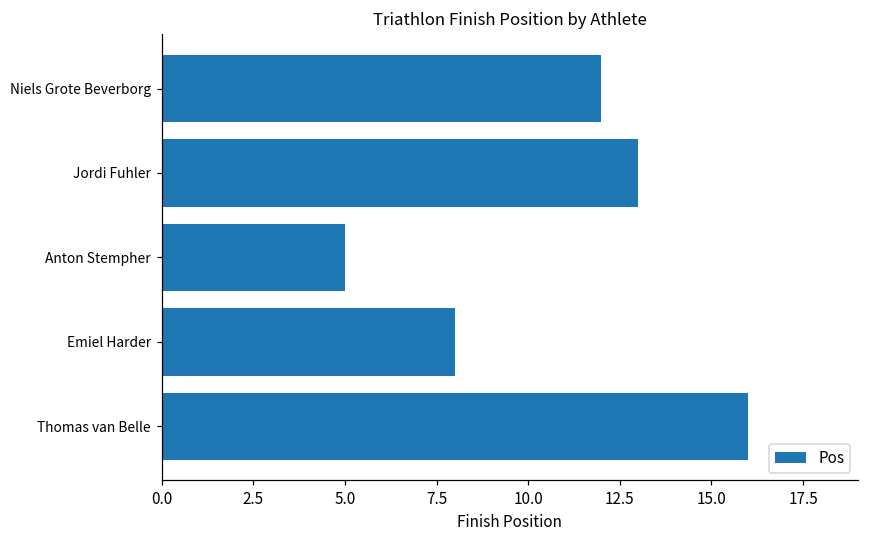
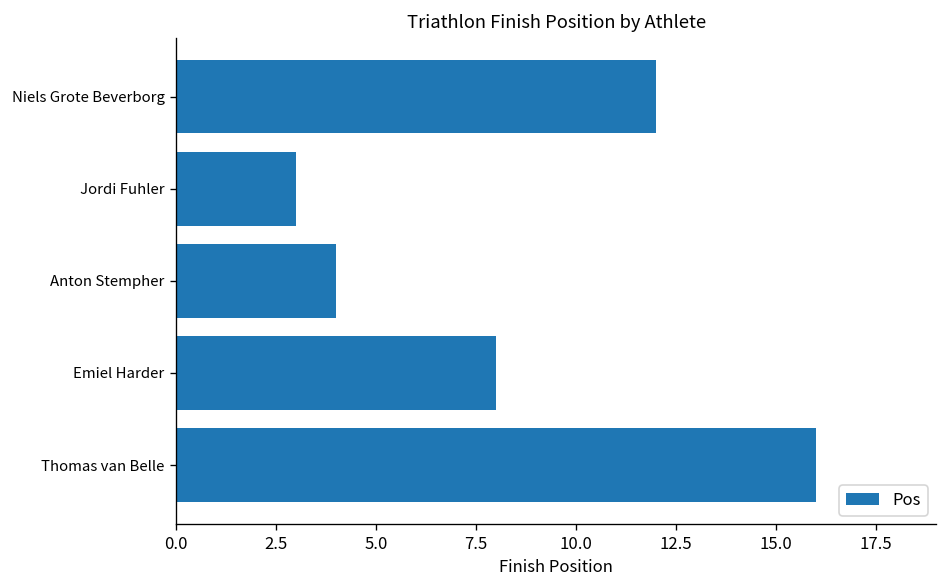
Jordi Fuhler: 13 -> 3
Anton Stempher: 5 -> 4
